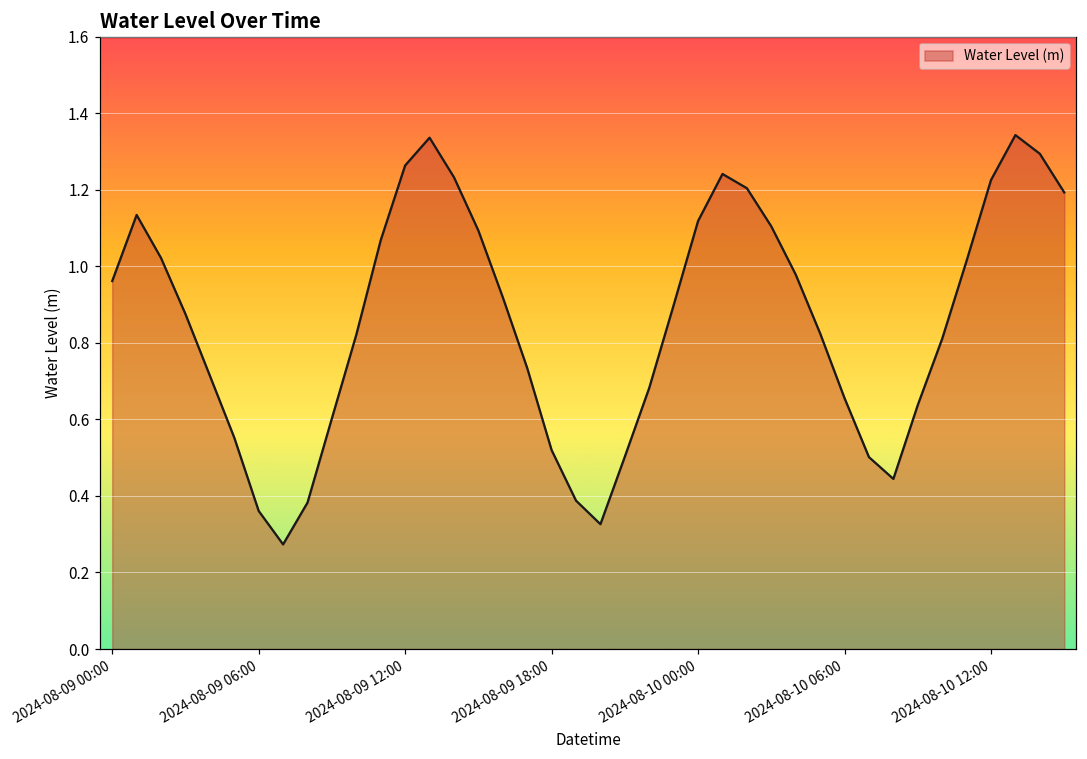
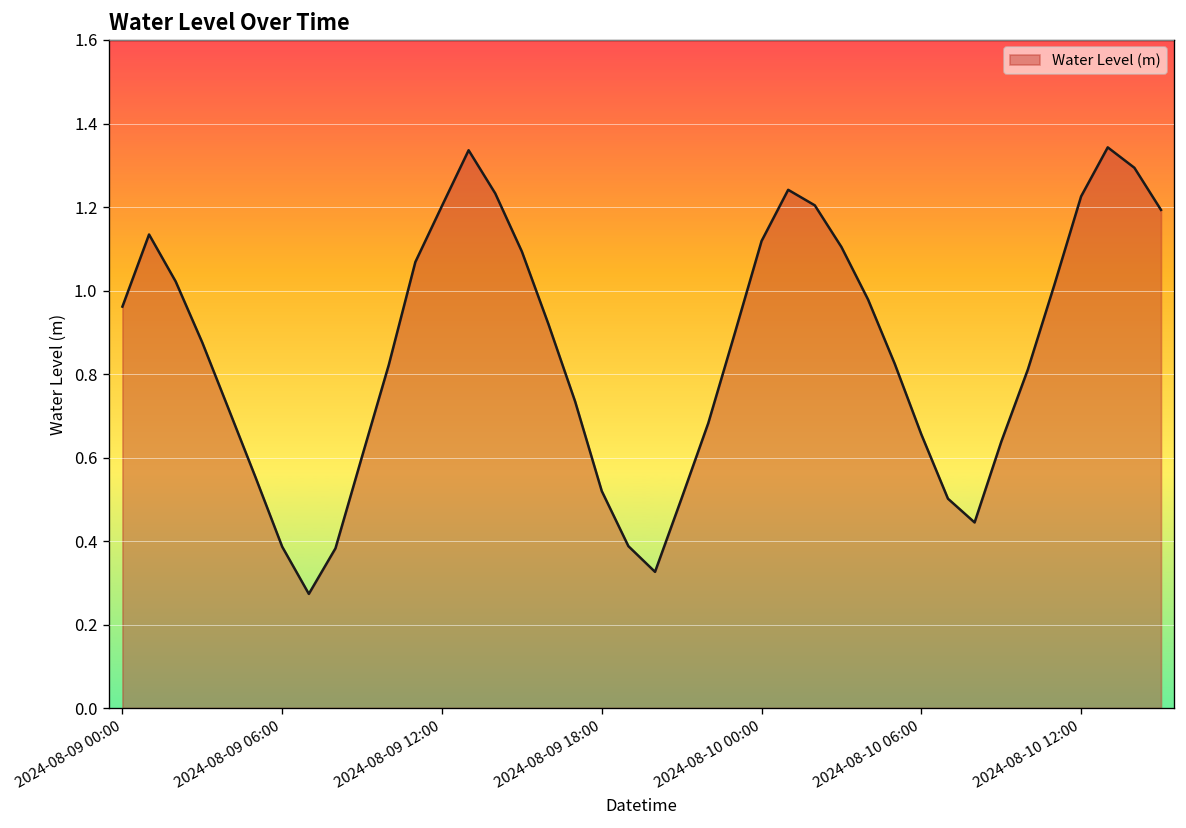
2024-08-09 06:00: 0.36 -> 0.39
2024-08-09 12:00: 1.26 -> 1.20
